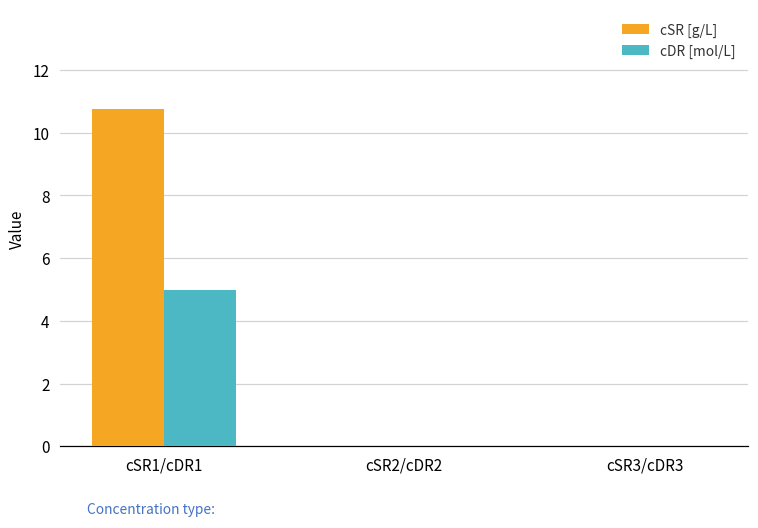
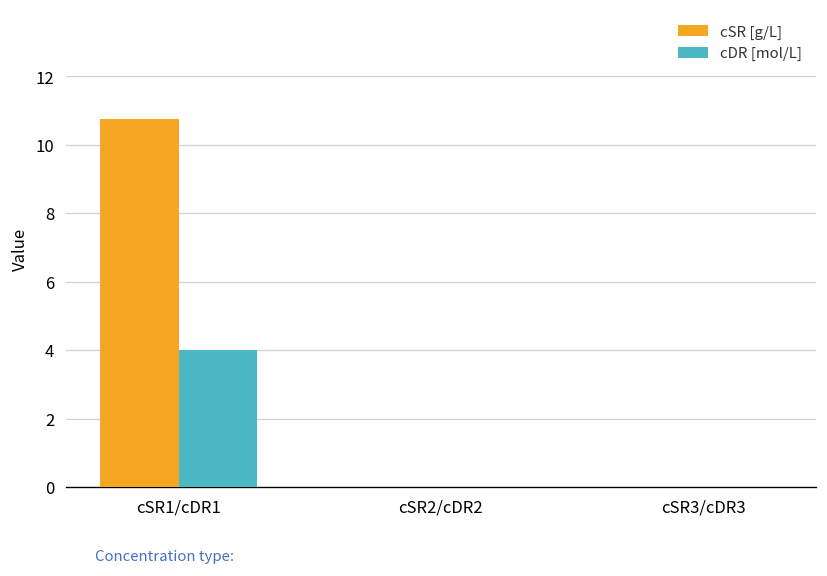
cDR [mol/L], cSR1/cDR1: 5 -> 4
